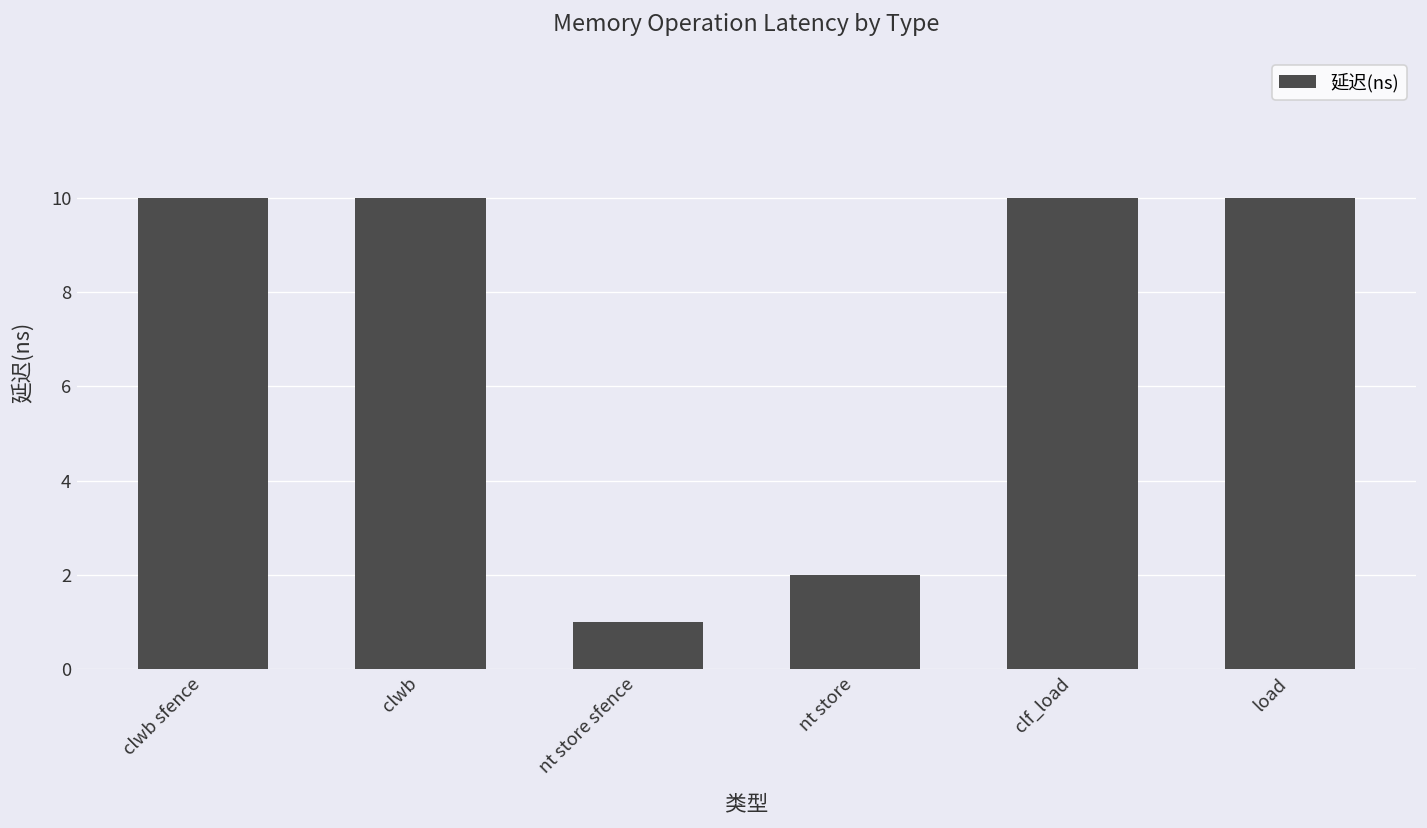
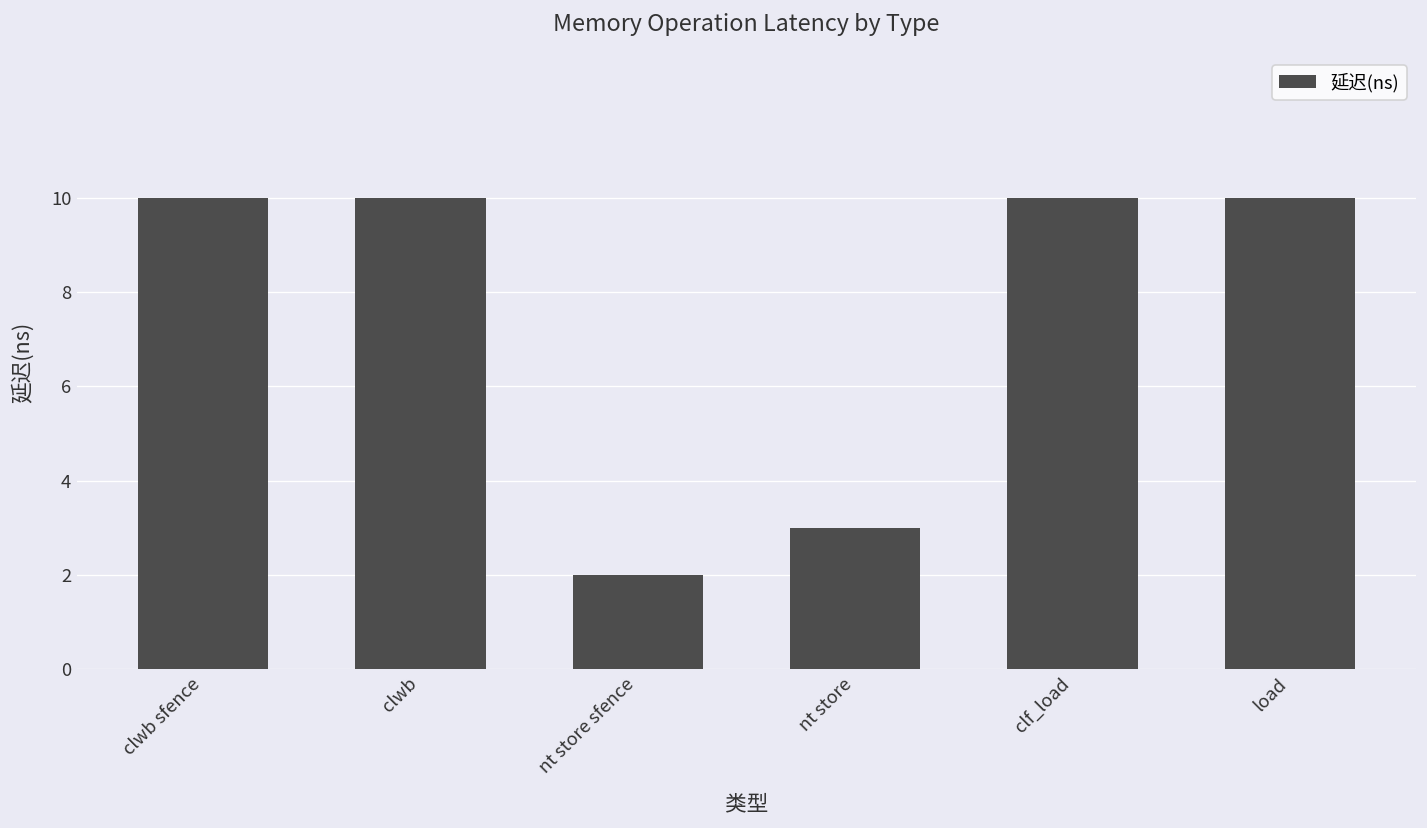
nt store sfence: 1 -> 2
nt store: 2 -> 3
